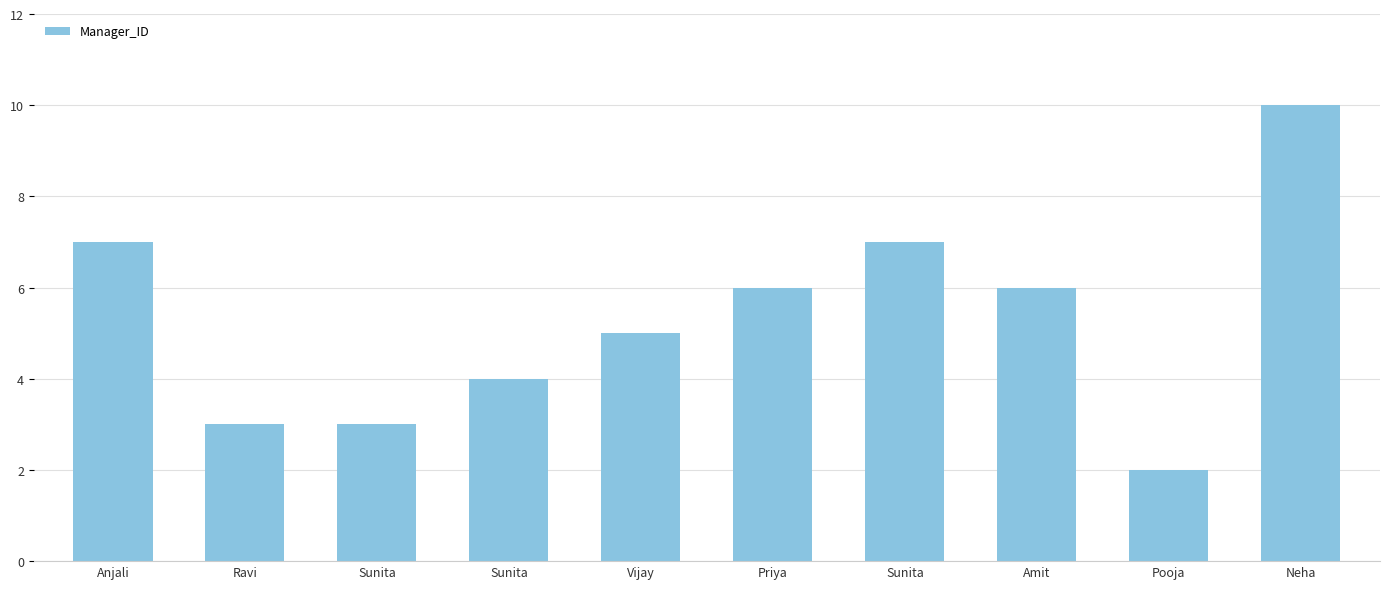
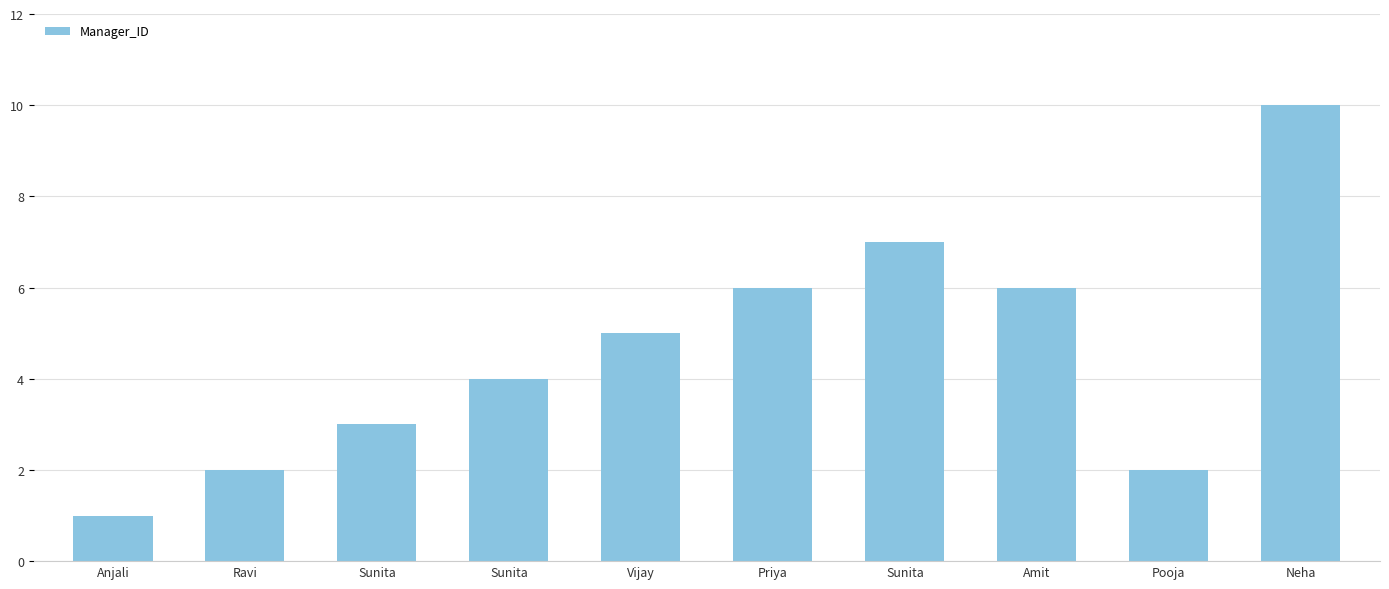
Anjali: 7 -> 1
Ravi: 3 -> 2
